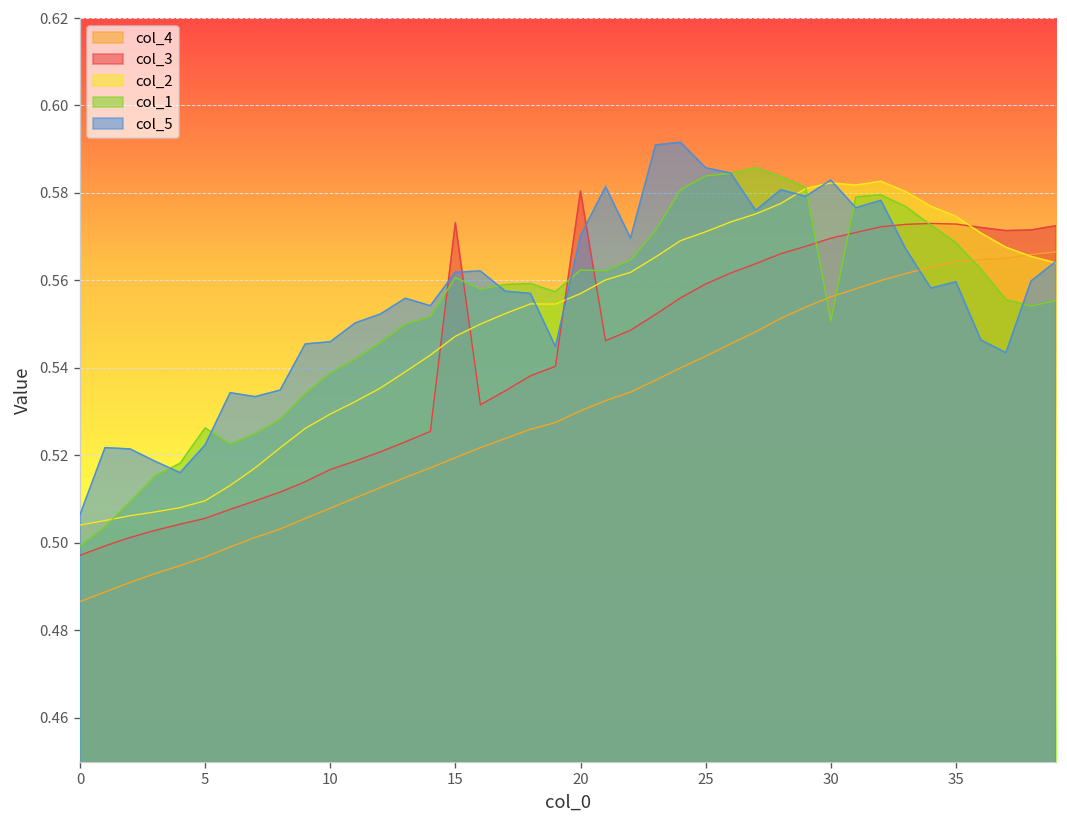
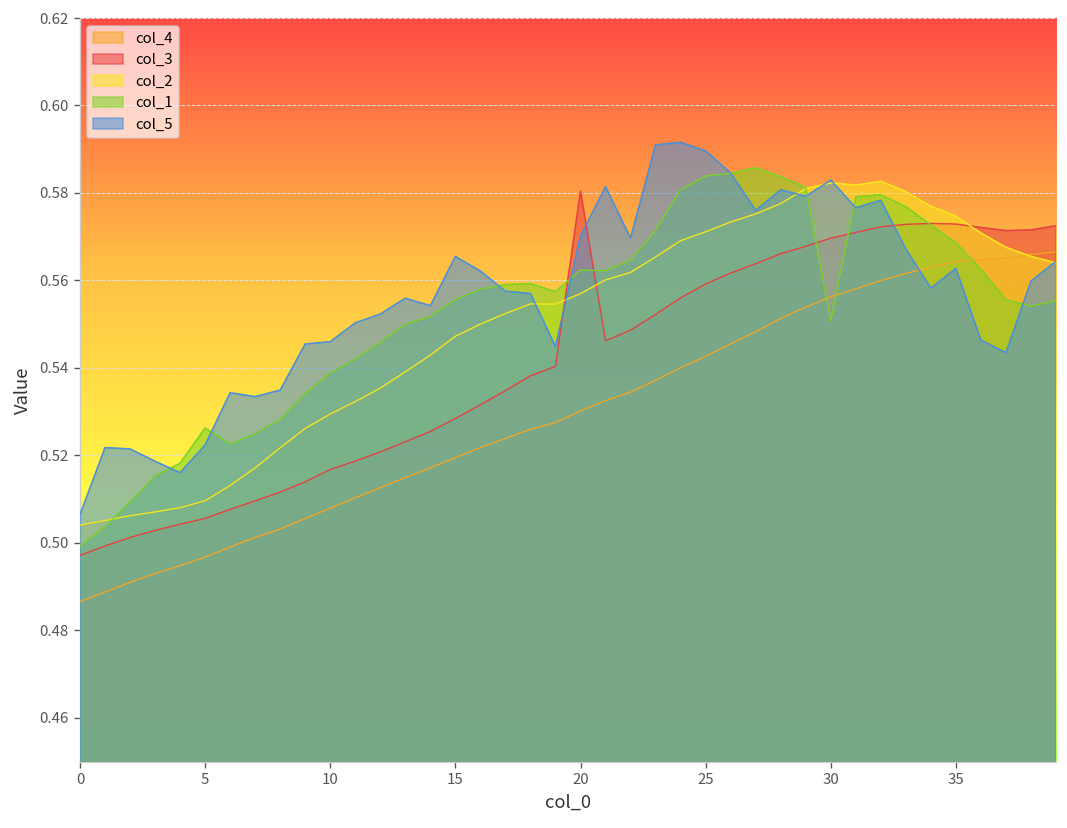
col_3, 15: 0.573 -> 0.528
col_1, 15: 0.561 -> 0.556
col_5, 15: 0.562 -> 0.565
col_5, 25: 0.586 -> 0.590
col_5, 35: 0.560 -> 0.563
